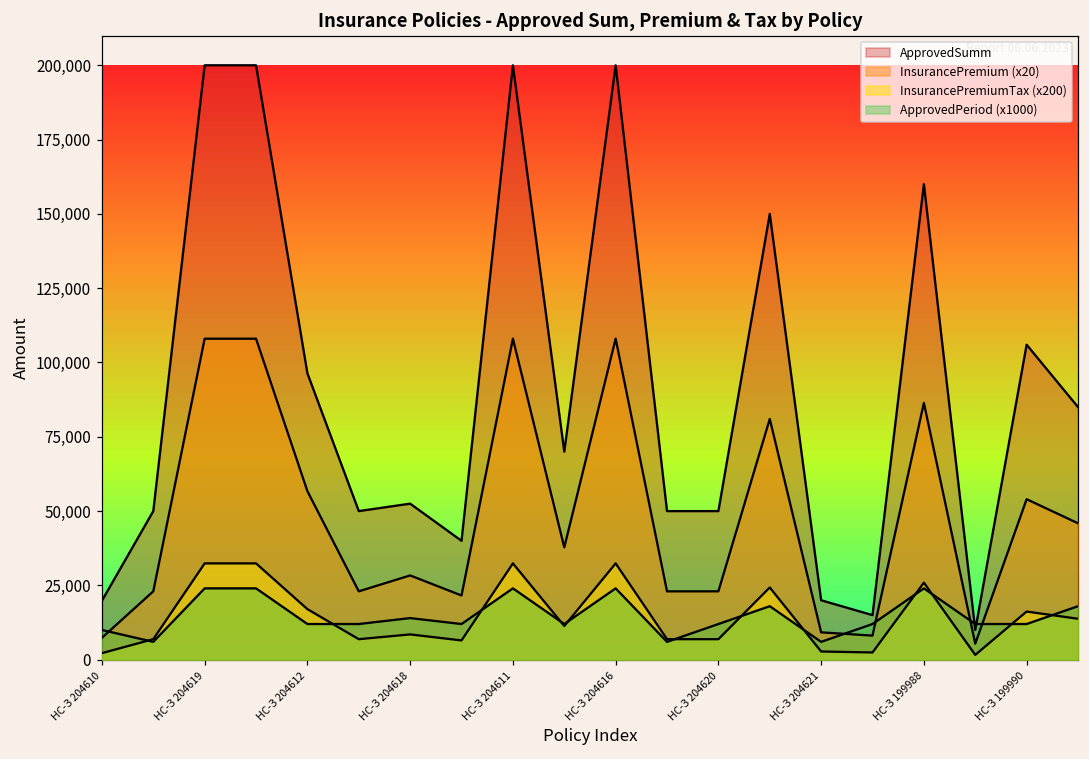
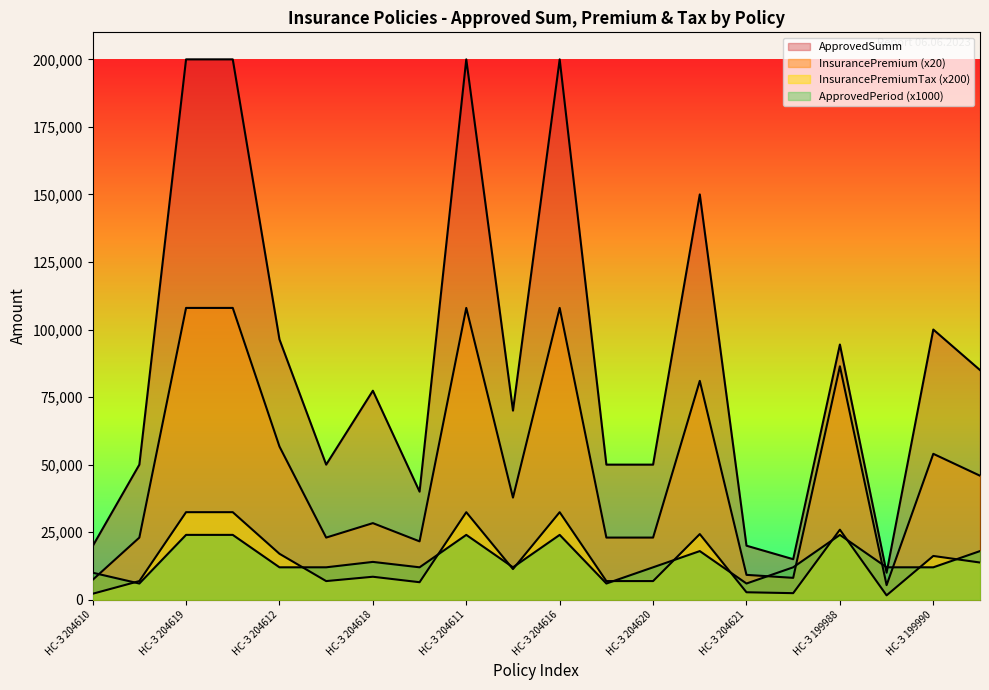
ApprovedSumm, НС-З 204618: 53,000 -> 77,000
ApprovedSumm, НС-З 199988: 160,000 -> 94,000
ApprovedSumm, НС-З 199990: 106,000 -> 100,000
